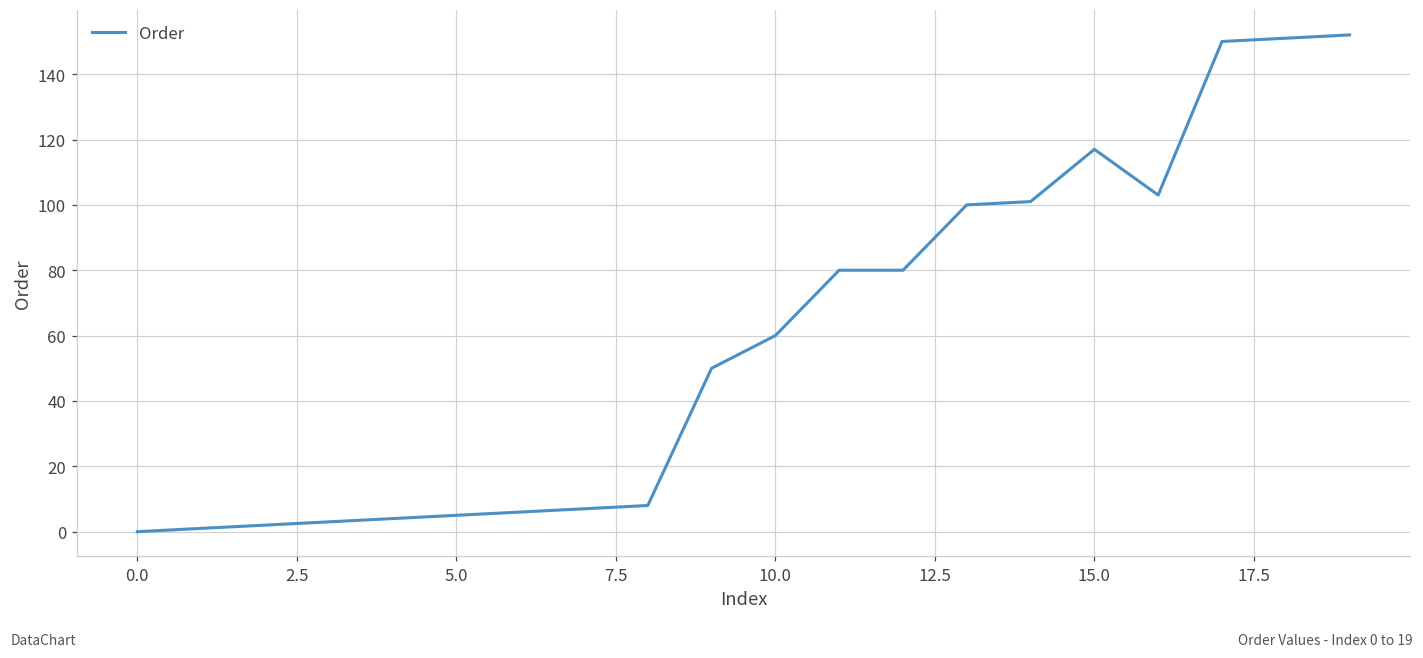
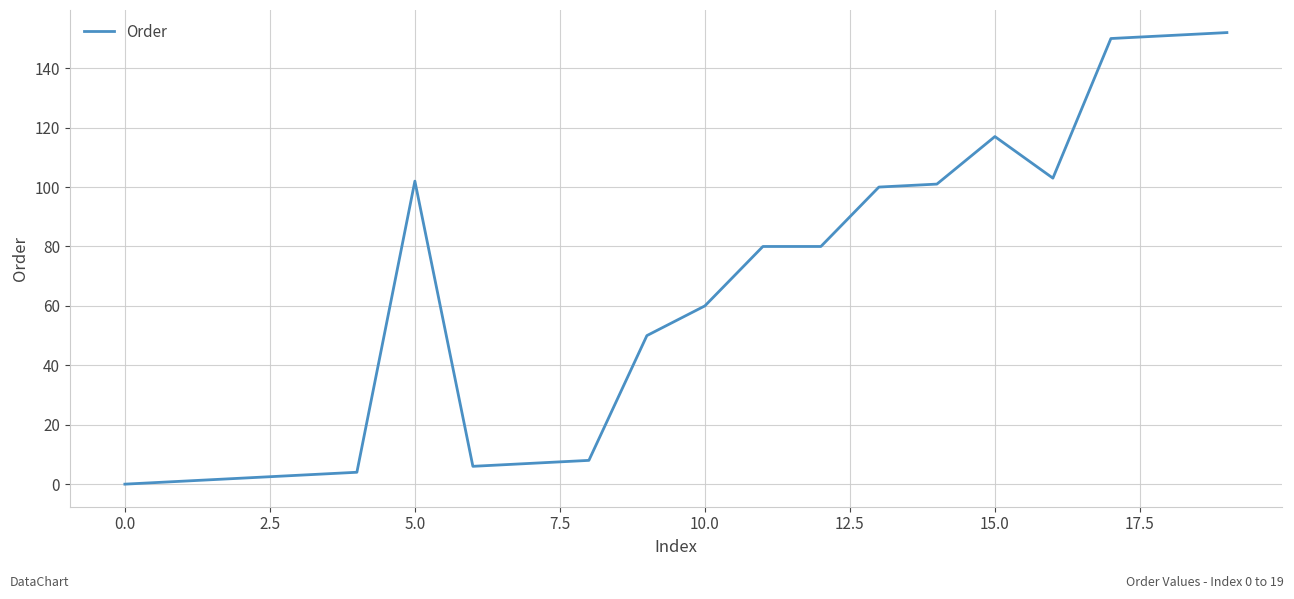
5.0: 5 -> 102
